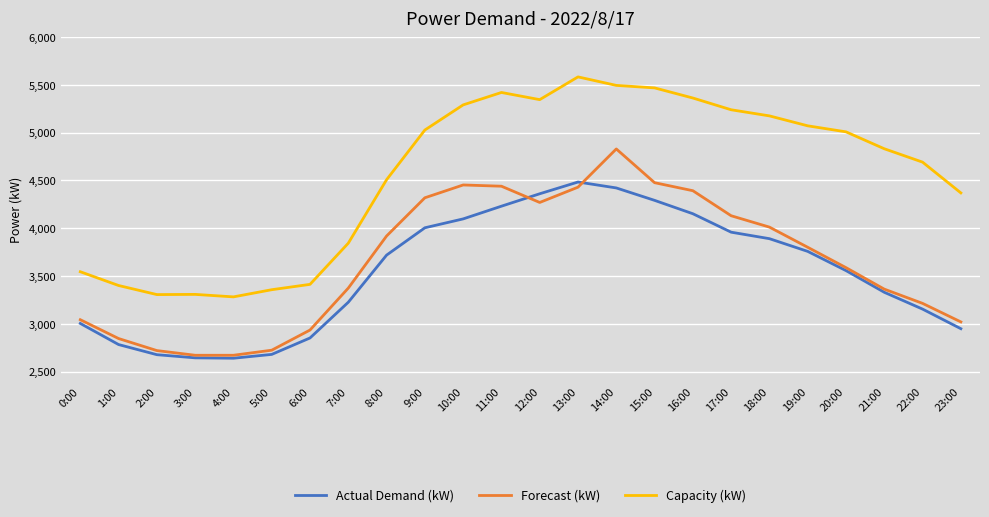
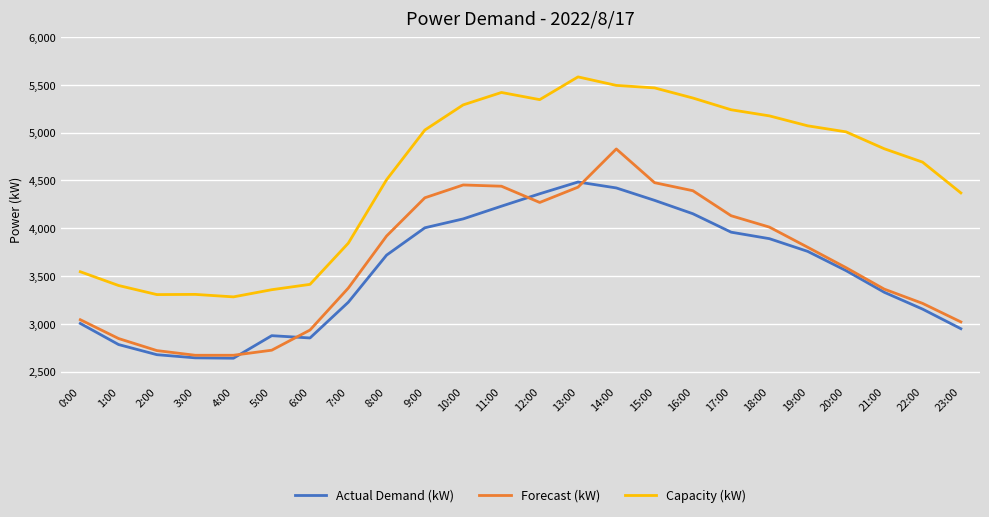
Actual Demand (kW), 5:00: 2,700 -> 2,900
